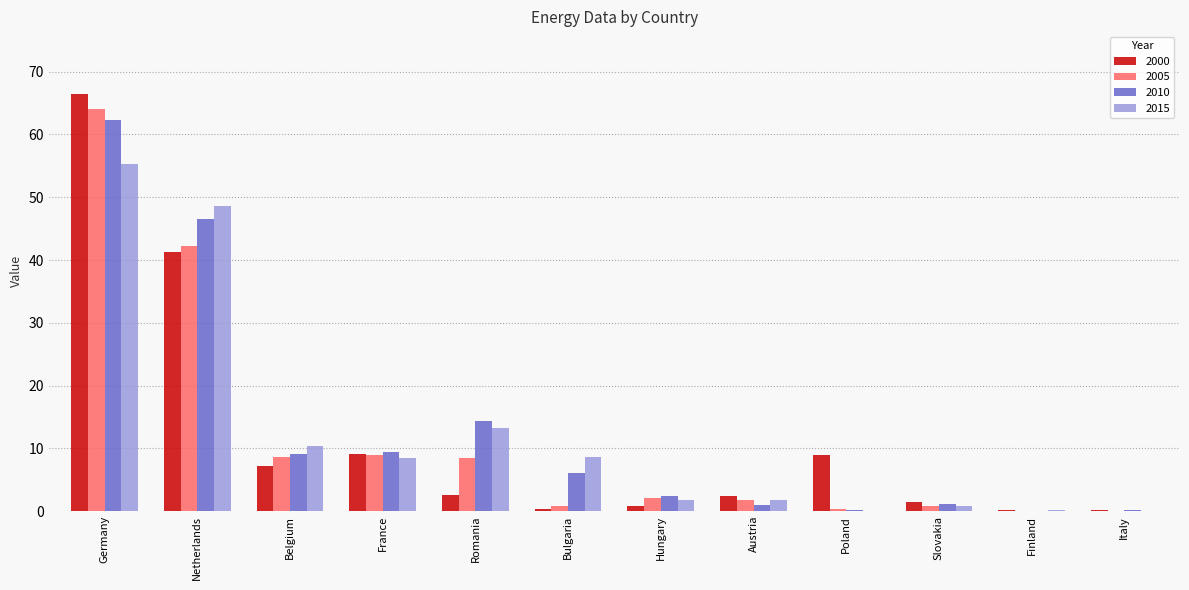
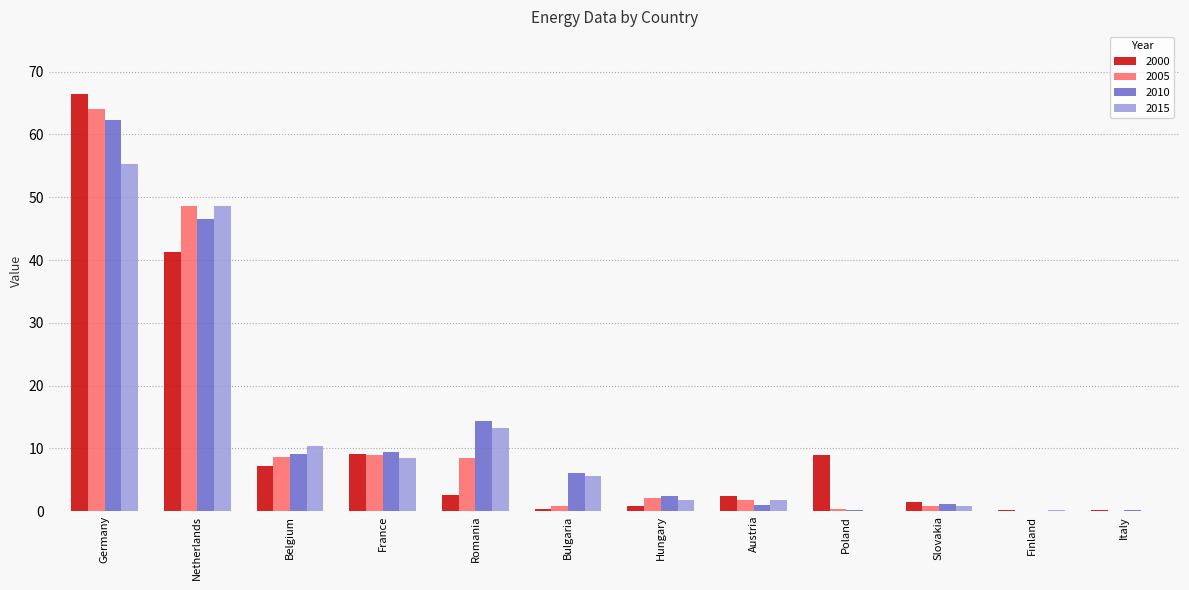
2005, Netherlands: 42 -> 49
2015, Bulgaria: 9 -> 6
